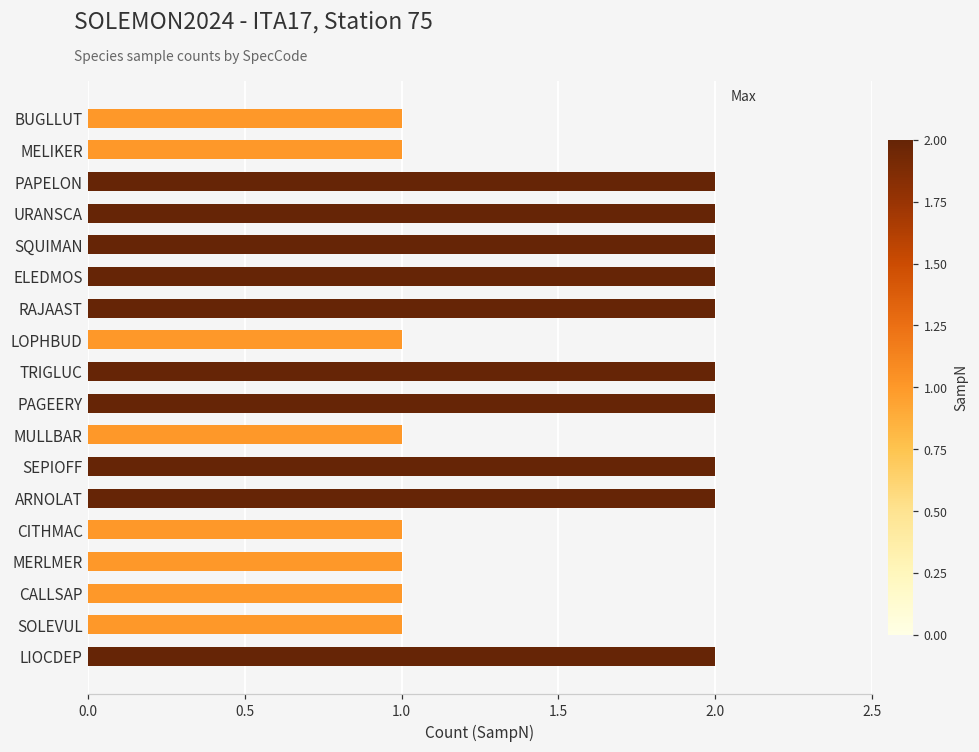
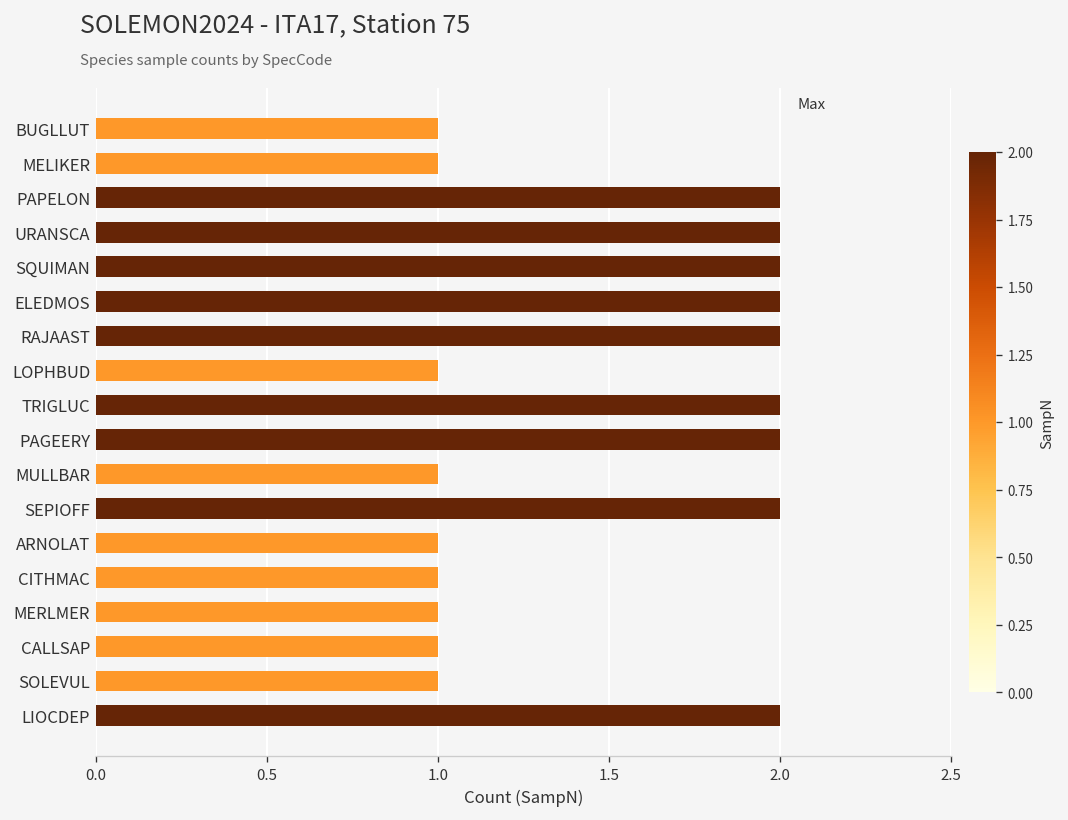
ARNOLAT: 2 -> 1
